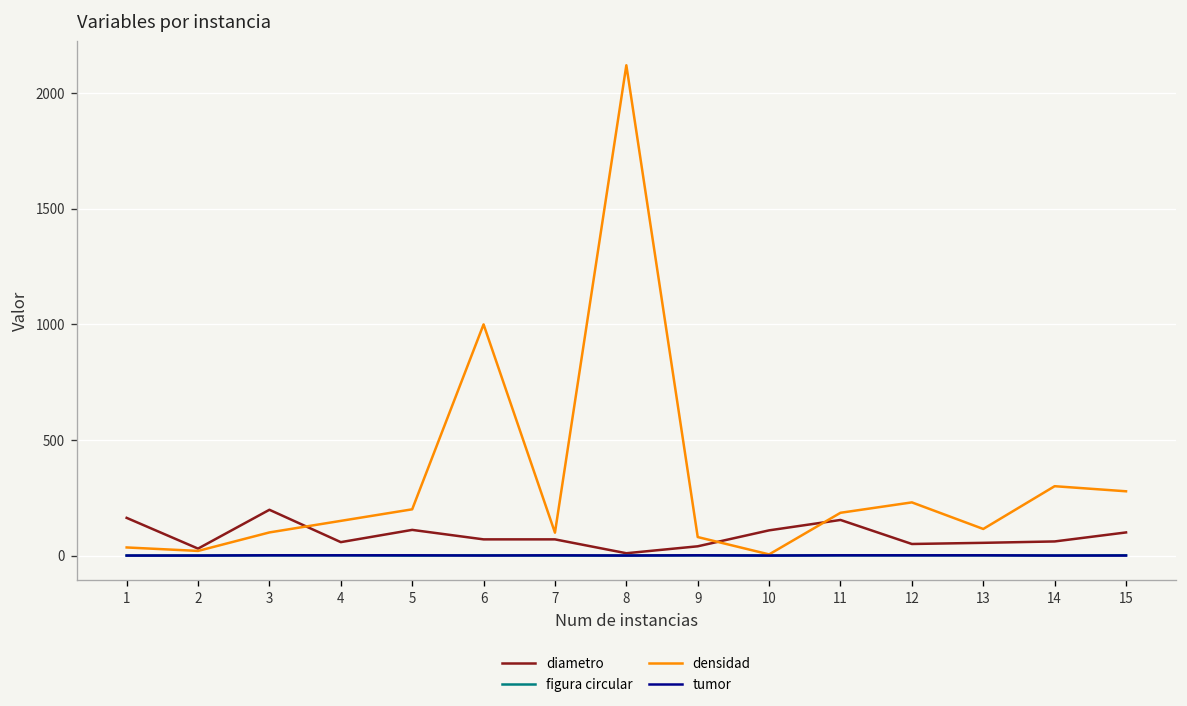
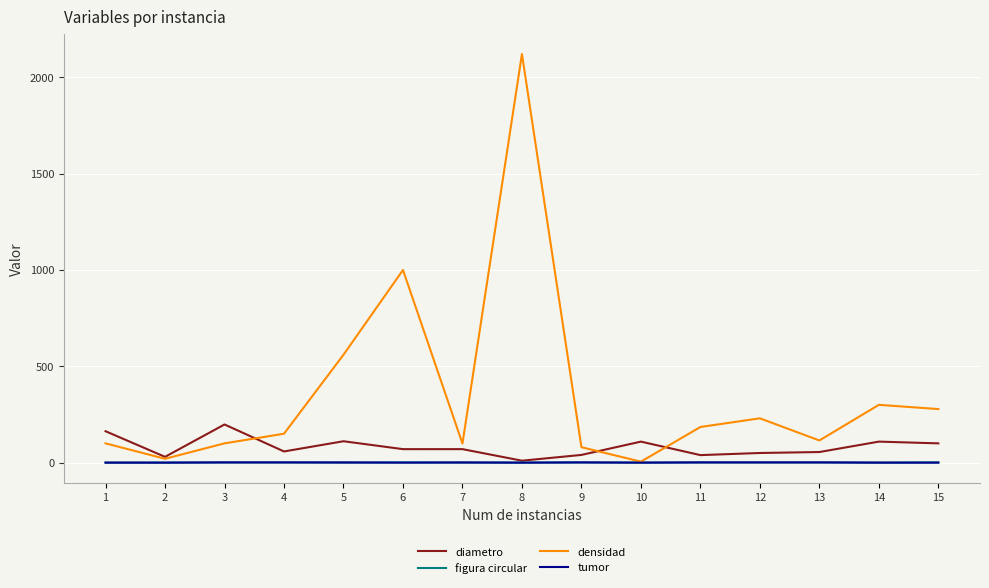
densidad, 1: 40 -> 100
densidad, 5: 200 -> 560
diametro, 11: 150 -> 40
diametro, 14: 60 -> 110
